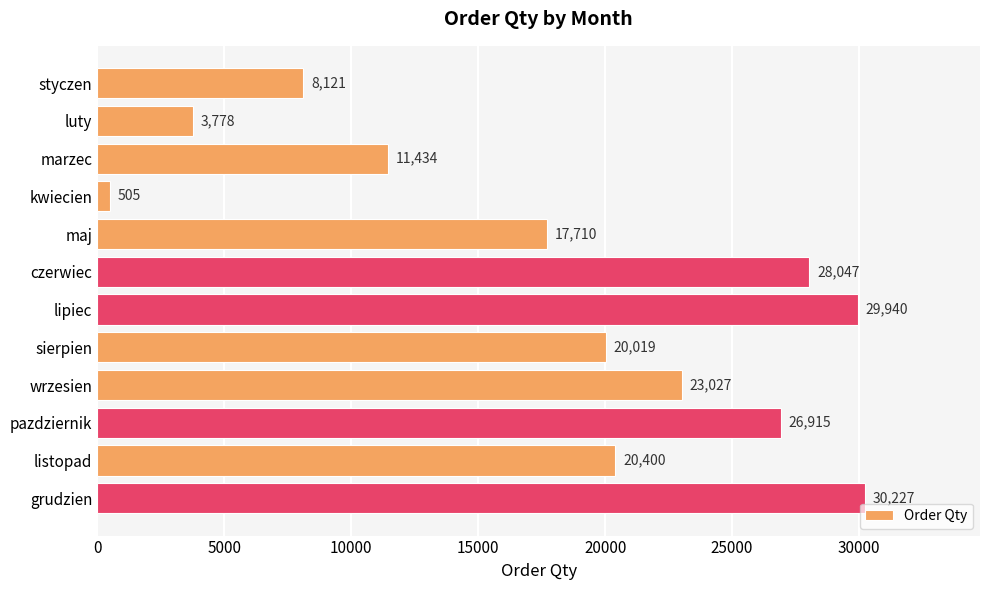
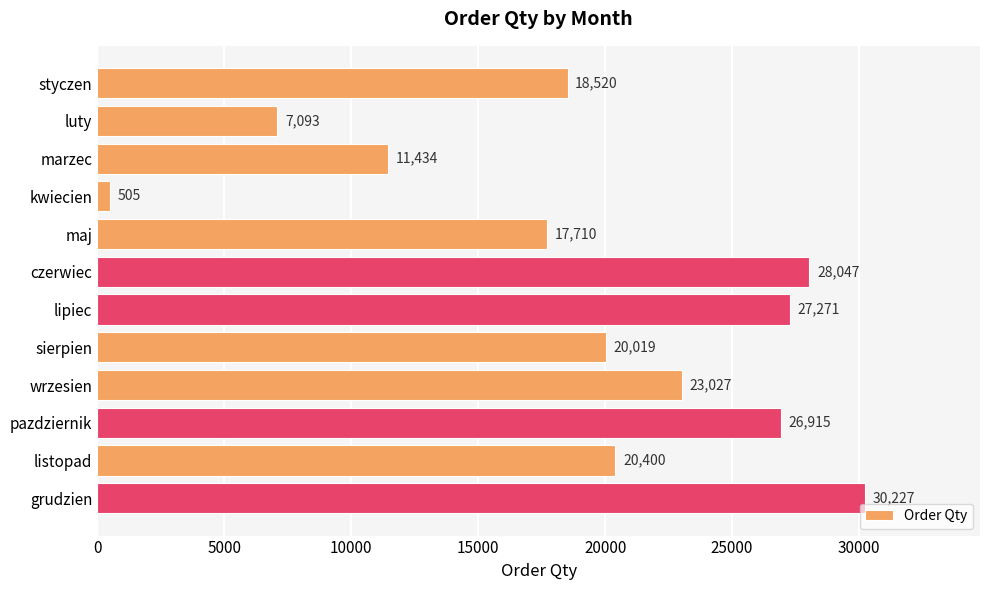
styczen: 8,121 -> 18,520
luty: 3,778 -> 7,093
lipiec: 29,940 -> 27,271
